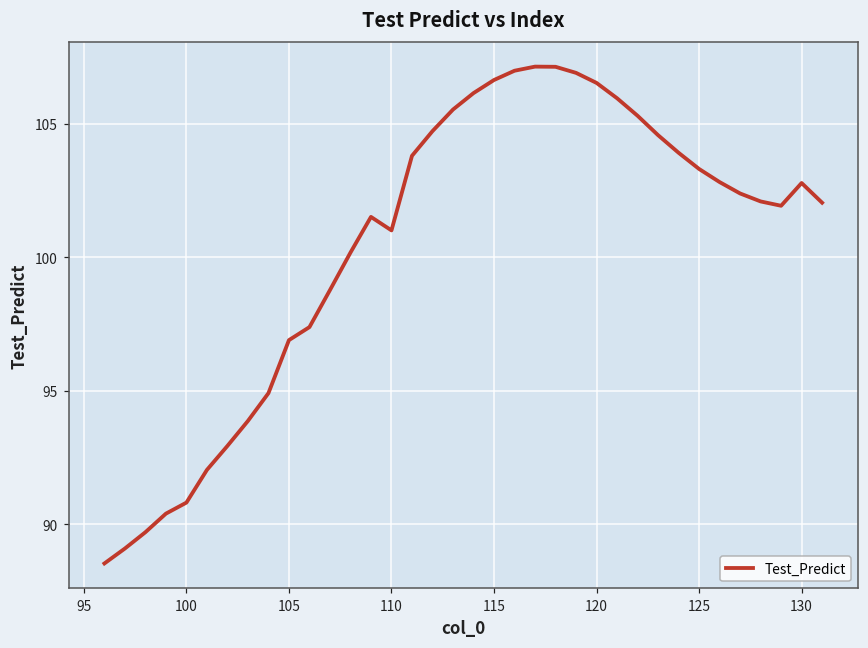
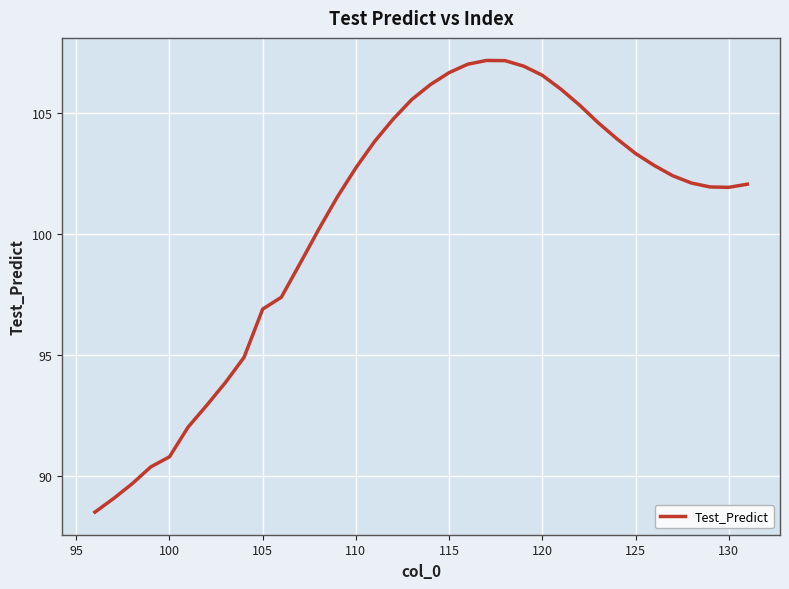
110: 101.0 -> 102.7
130: 102.8 -> 101.9
